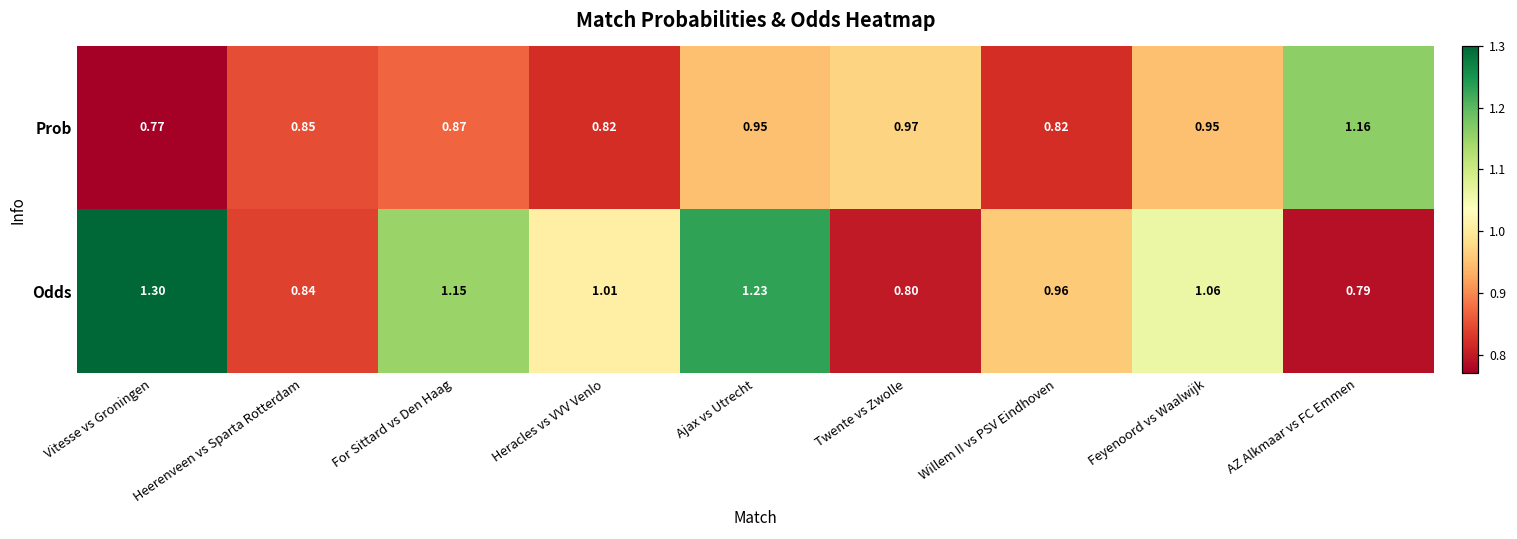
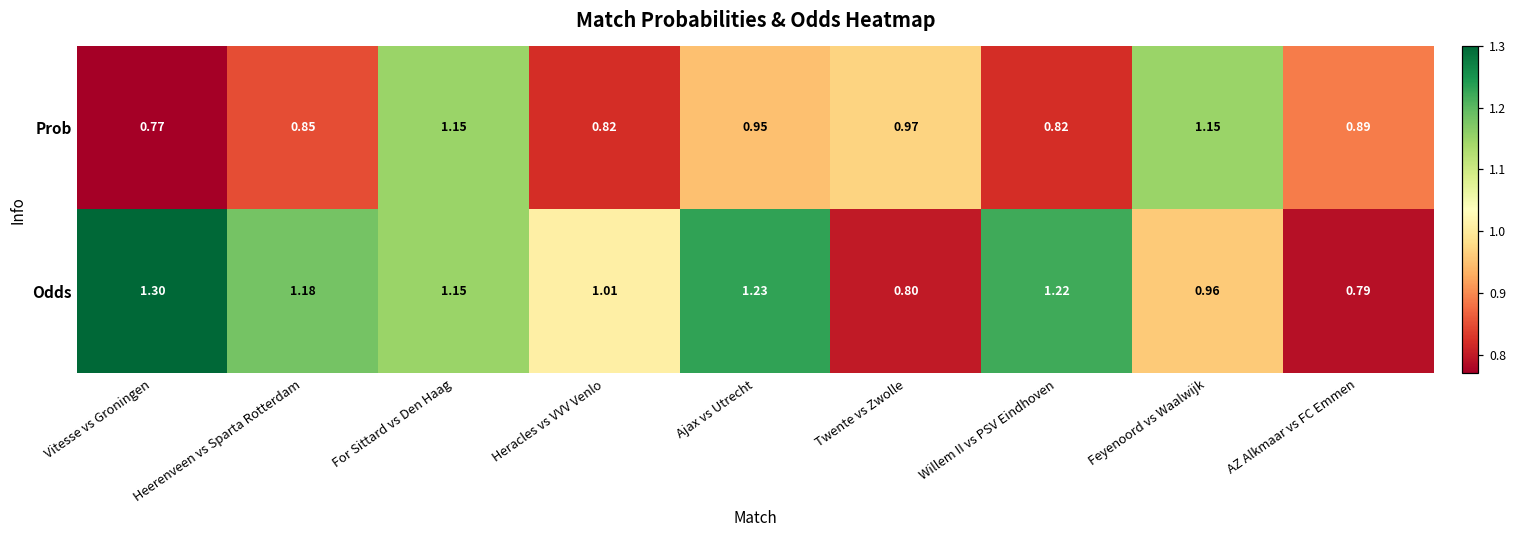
Prob, For Sittard vs Den Haag: 0.87 -> 1.15
Prob, Feyenoord vs Waalwijk: 0.95 -> 1.15
Prob, AZ Alkmaar vs FC Emmen: 1.16 -> 0.89
Odds, Heerenveen vs Sparta Rotterdam: 0.84 -> 1.18
Odds, Willem II vs PSV Eindhoven: 0.96 -> 1.22
Odds, Feyenoord vs Waalwijk: 1.06 -> 0.96
